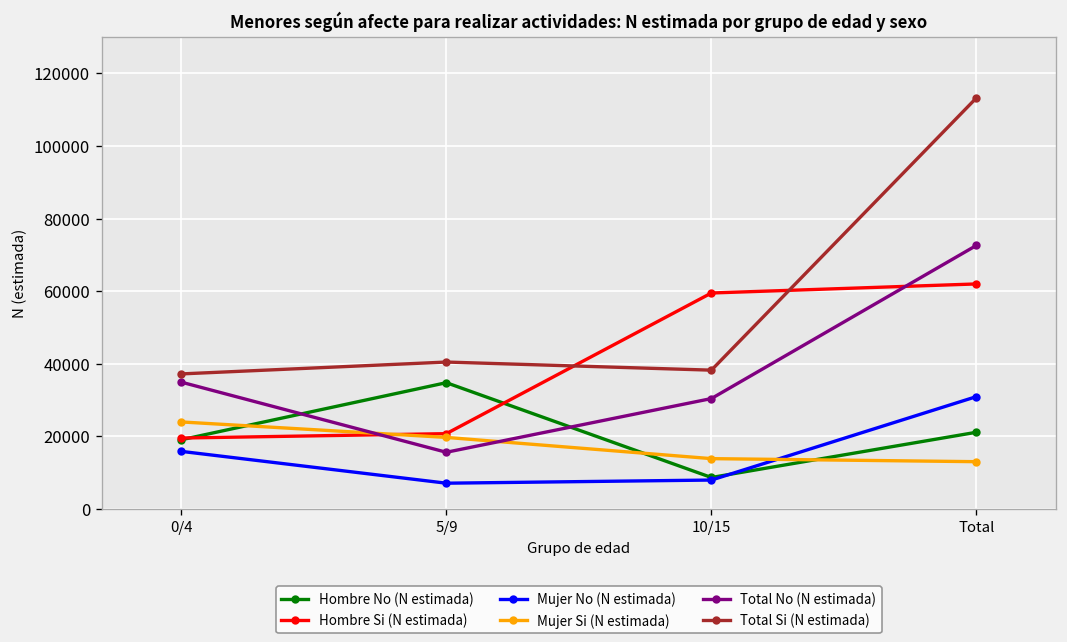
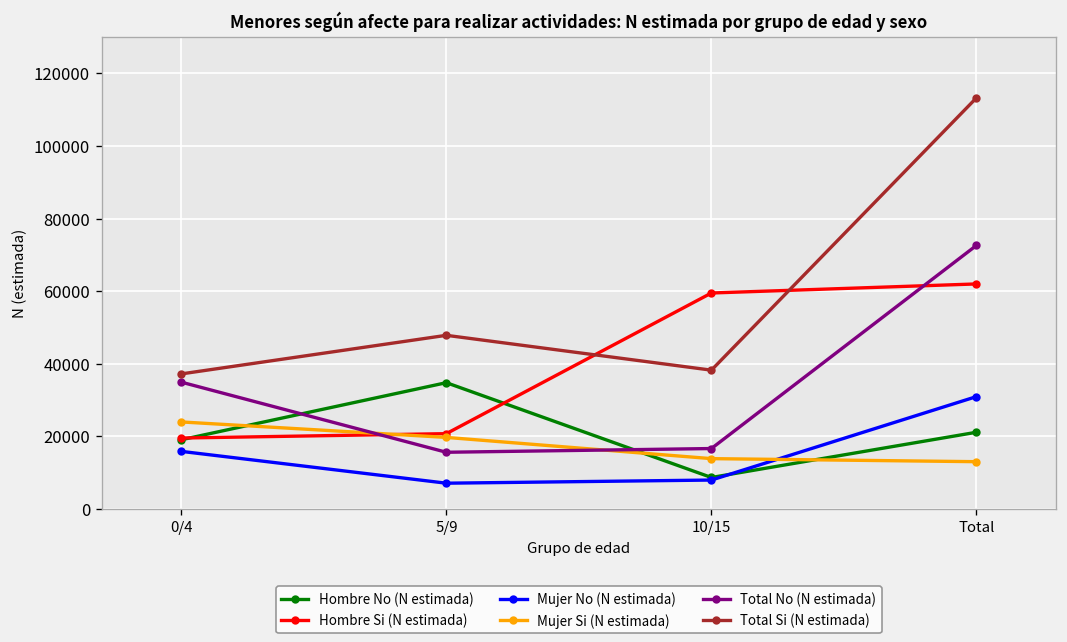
Total Si (N estimada), 5/9: 40000 -> 48000
Total No (N estimada), 10/15: 30000 -> 17000
